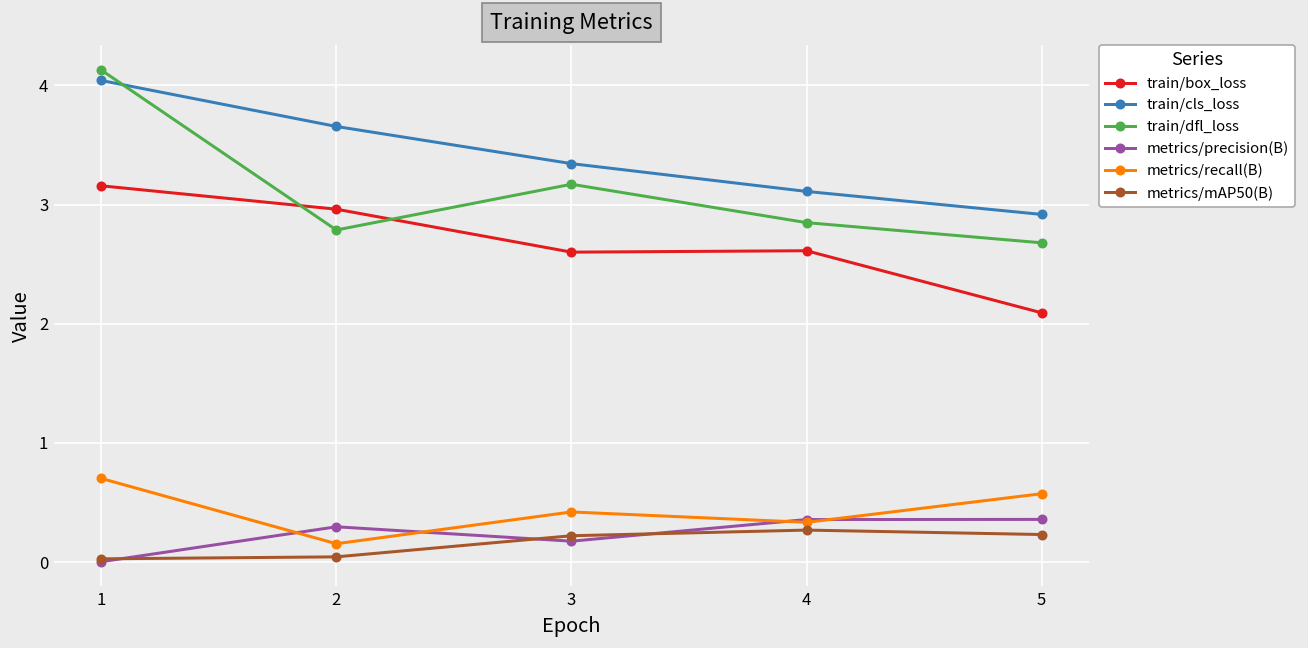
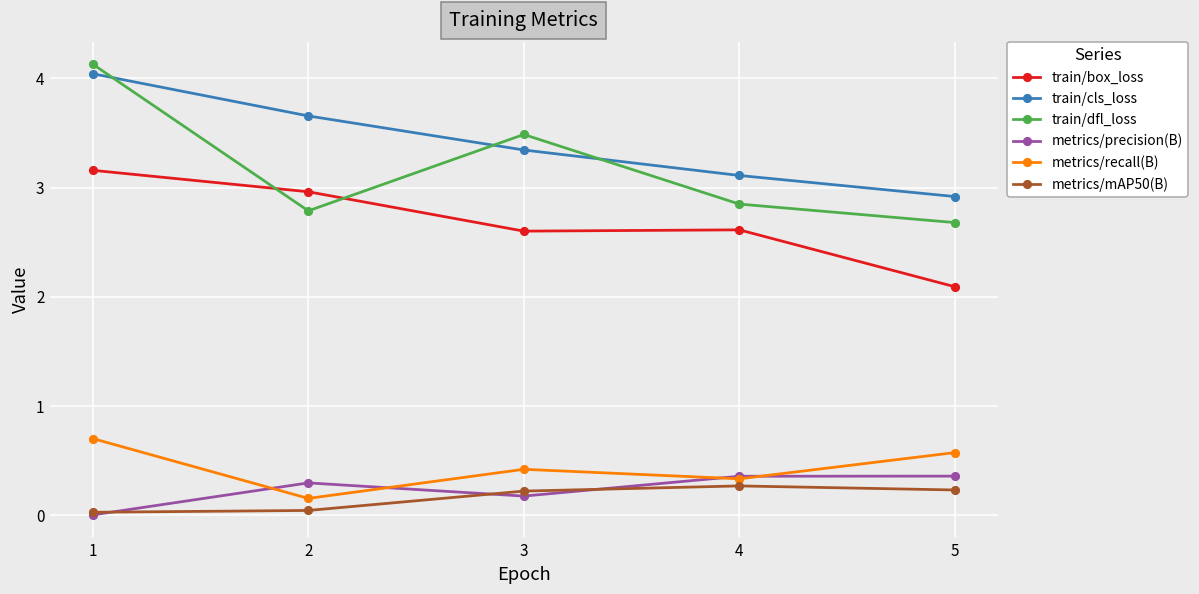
train/dfl_loss, 3: 3.2 -> 3.5
